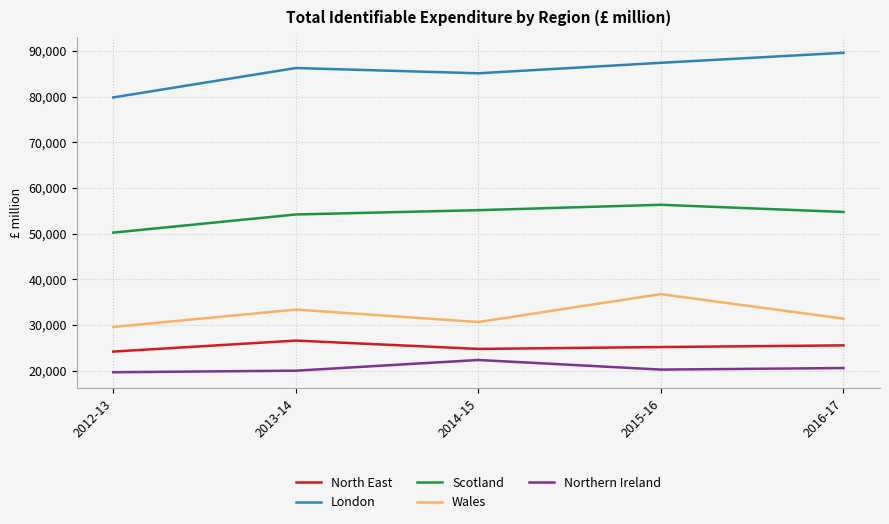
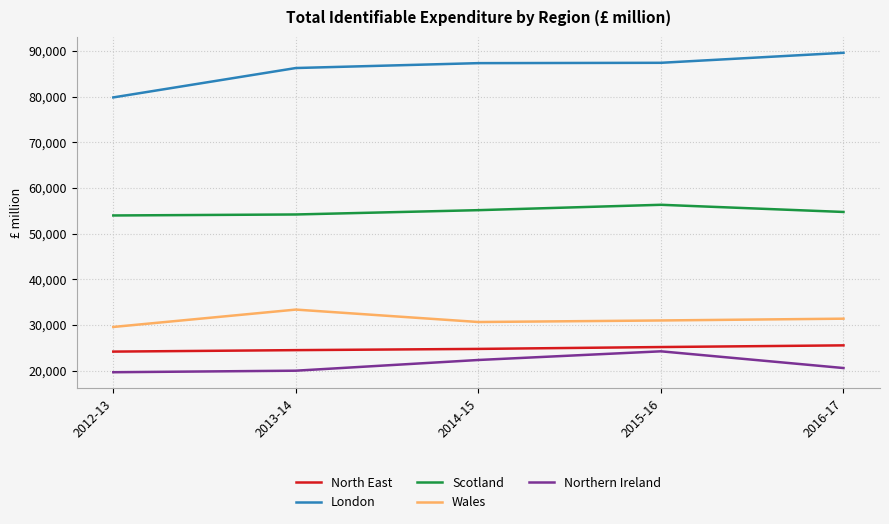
Scotland, 2012-13: 50,000 -> 54,000
North East, 2013-14: 27,000 -> 24,000
London, 2014-15: 85,000 -> 87,000
Wales, 2015-16: 37,000 -> 31,000
Northern Ireland, 2015-16: 20,000 -> 24,000
